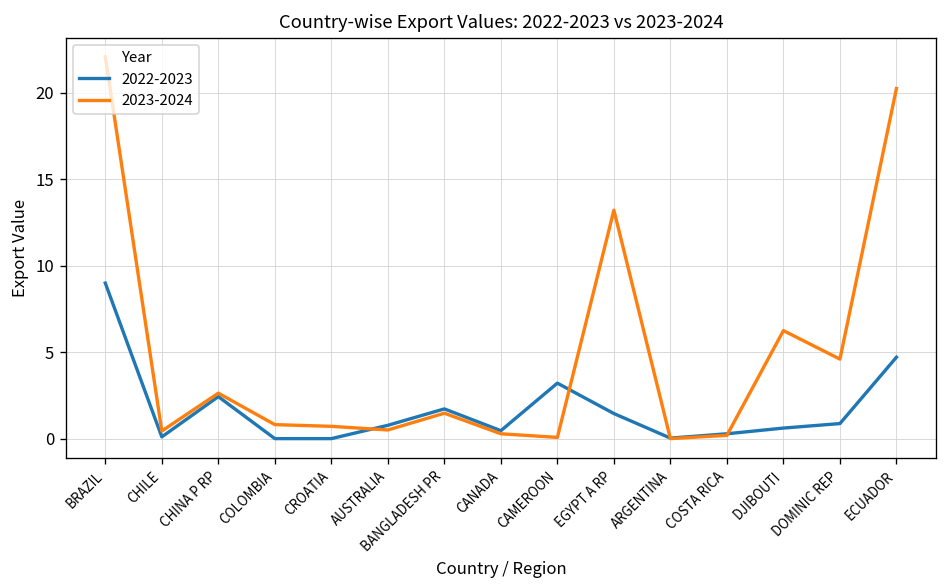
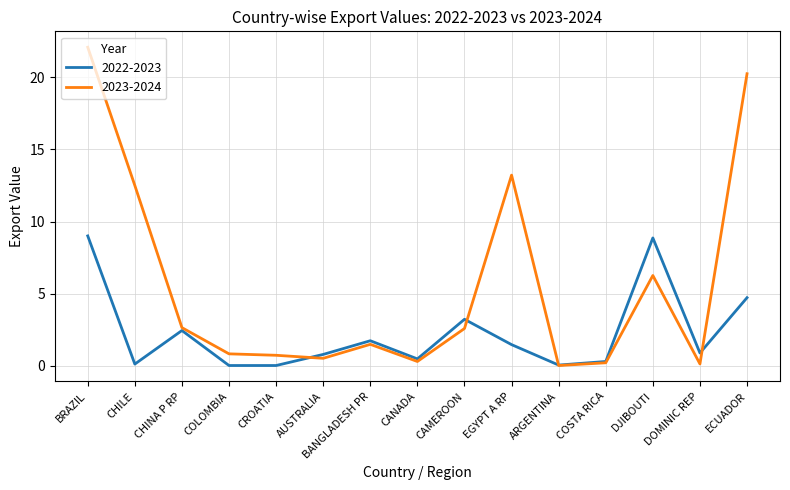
2023-2024, CHILE: 0.4 -> 12.5
2023-2024, CAMEROON: 0.1 -> 2.6
2022-2023, DJIBOUTI: 0.6 -> 8.9
2023-2024, DOMINIC REP: 4.6 -> 0.1
